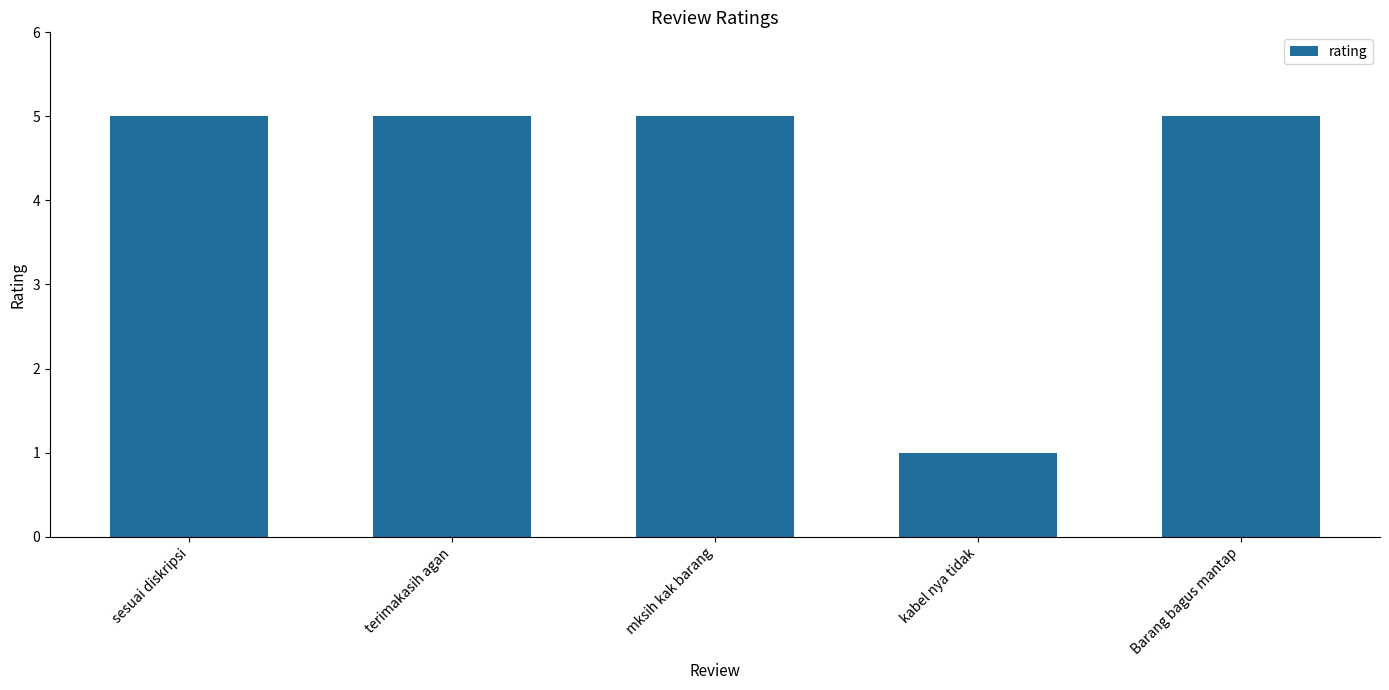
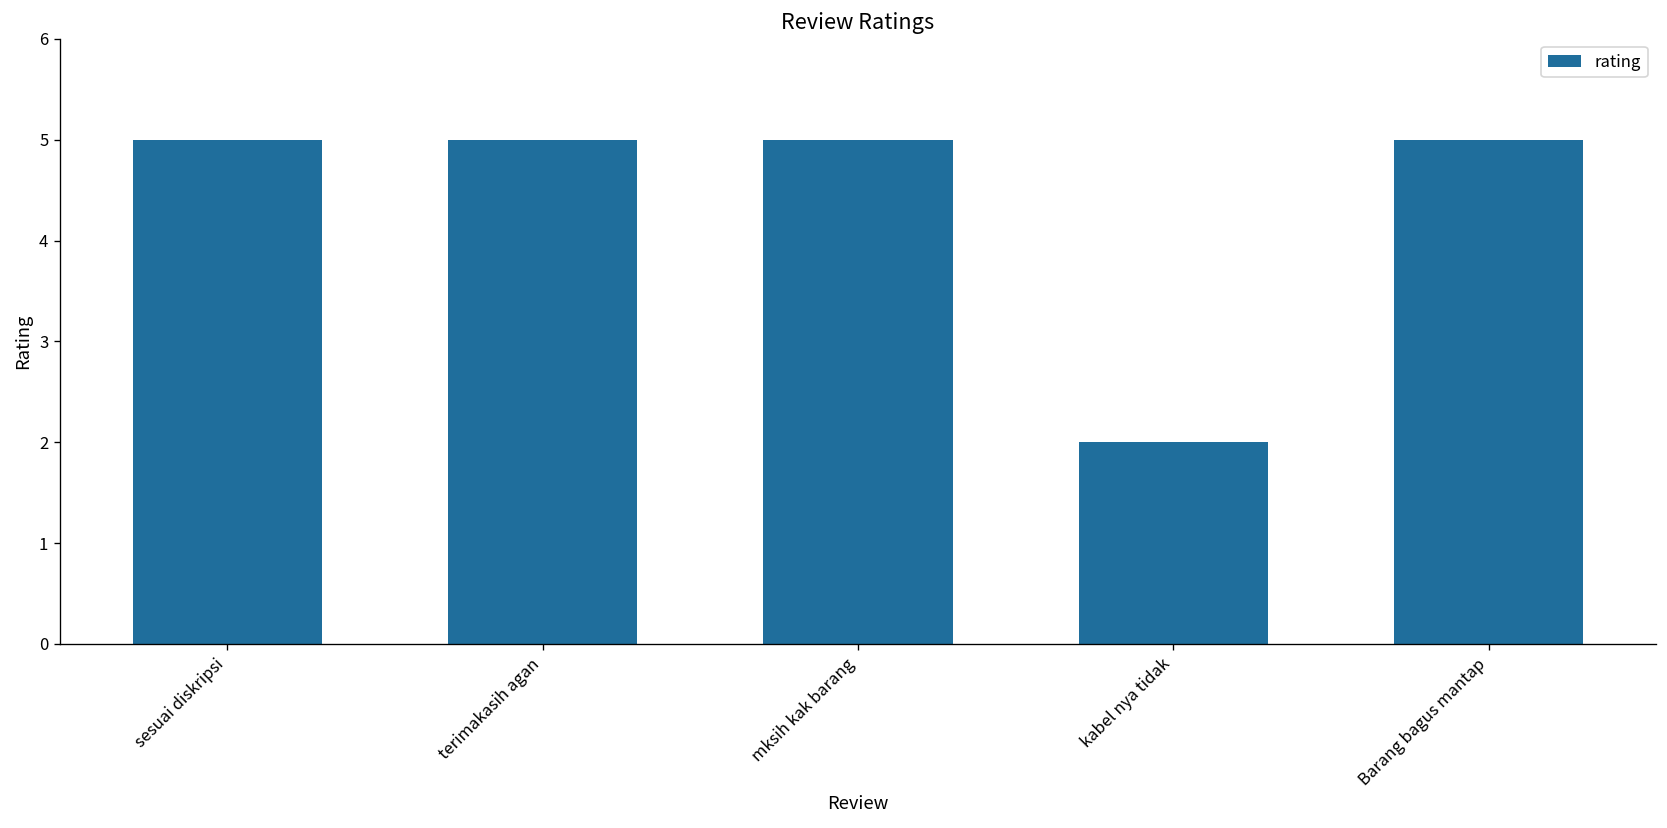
kabel nya tidak: 1 -> 2
